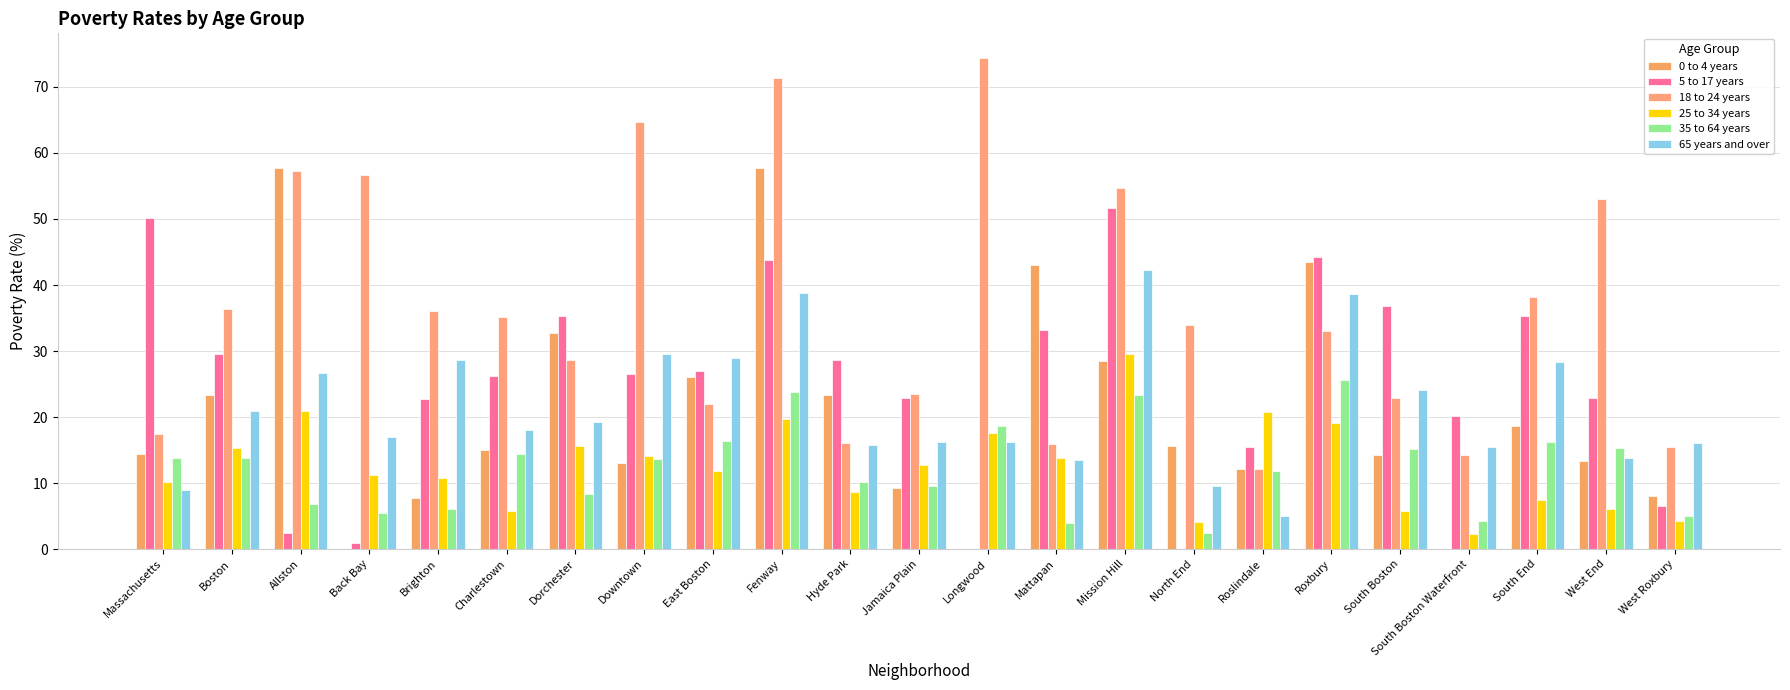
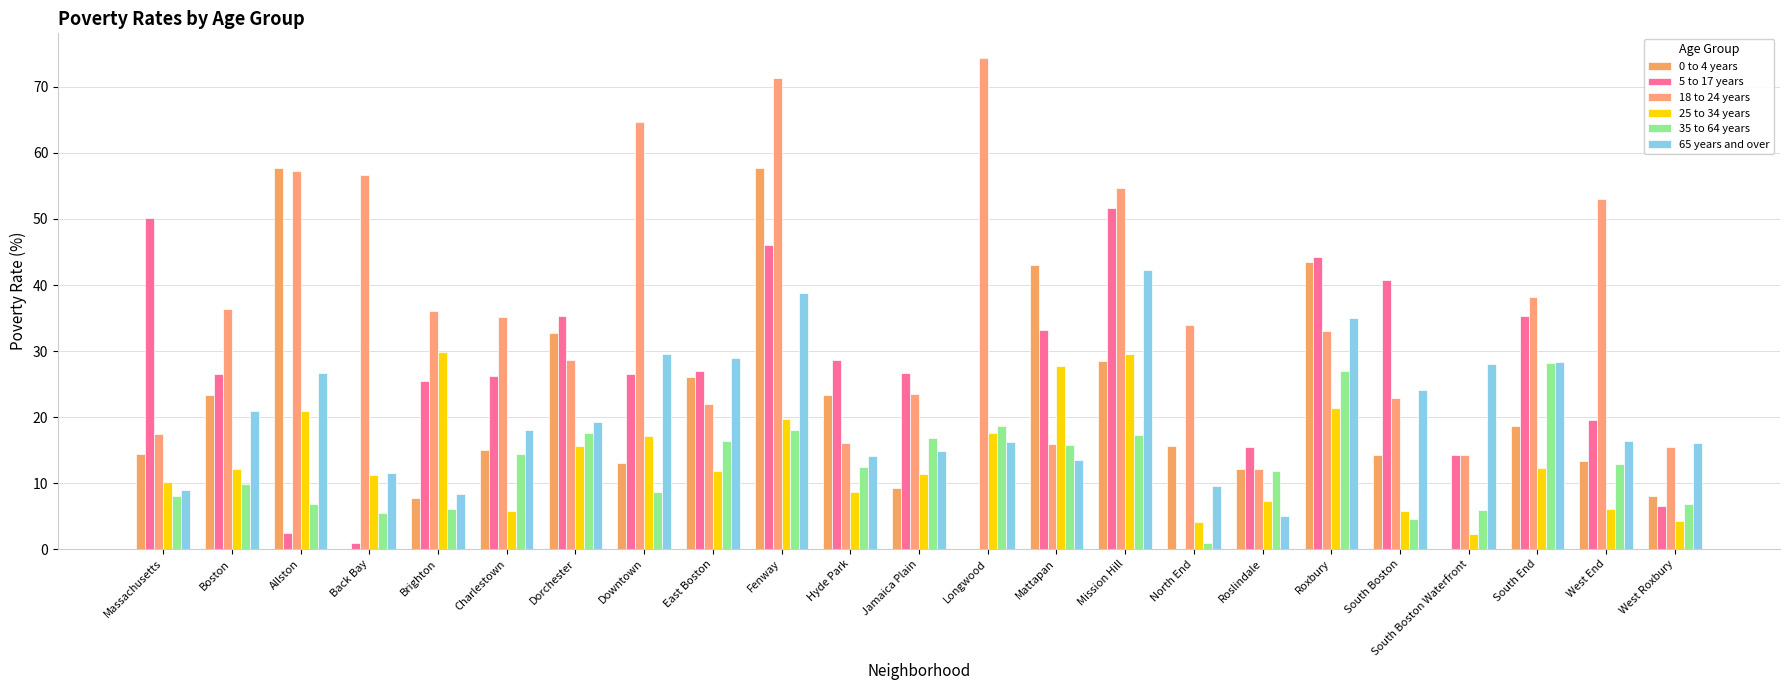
35 to 64 years, Massachusetts: 14 -> 8
5 to 17 years, Boston: 30 -> 27
25 to 34 years, Boston: 15 -> 12
35 to 64 years, Boston: 14 -> 10
65 years and over, Back Bay: 17 -> 12
5 to 17 years, Brighton: 23 -> 25
25 to 34 years, Brighton: 11 -> 30
65 years and over, Brighton: 29 -> 8
35 to 64 years, Dorchester: 8 -> 18
25 to 34 years, Downtown: 14 -> 17
35 to 64 years, Downtown: 14 -> 9
5 to 17 years, Fenway: 44 -> 46
35 to 64 years, Fenway: 24 -> 18
35 to 64 years, Hyde Park: 10 -> 12
65 years and over, Hyde Park: 16 -> 14
5 to 17 years, Jamaica Plain: 23 -> 27
25 to 34 years, Jamaica Plain: 13 -> 11
35 to 64 years, Jamaica Plain: 10 -> 17
65 years and over, Jamaica Plain: 16 -> 15
25 to 34 years, Mattapan: 14 -> 28
35 to 64 years, Mattapan: 4 -> 16
35 to 64 years, Mission Hill: 23 -> 17
35 to 64 years, North End: 3 -> 1
25 to 34 years, Roslindale: 21 -> 7
25 to 34 years, Roxbury: 19 -> 21
35 to 64 years, Roxbury: 26 -> 27
65 years and over, Roxbury: 39 -> 35
5 to 17 years, South Boston: 37 -> 41
35 to 64 years, South Boston: 15 -> 5
5 to 17 years, South Boston Waterfront: 20 -> 14
35 to 64 years, South Boston Waterfront: 4 -> 6
65 years and over, South Boston Waterfront: 15 -> 28
25 to 34 years, South End: 8 -> 12
35 to 64 years, South End: 16 -> 28
5 to 17 years, West End: 23 -> 20
35 to 64 years, West End: 15 -> 13
65 years and over, West End: 14 -> 16
35 to 64 years, West Roxbury: 5 -> 7
